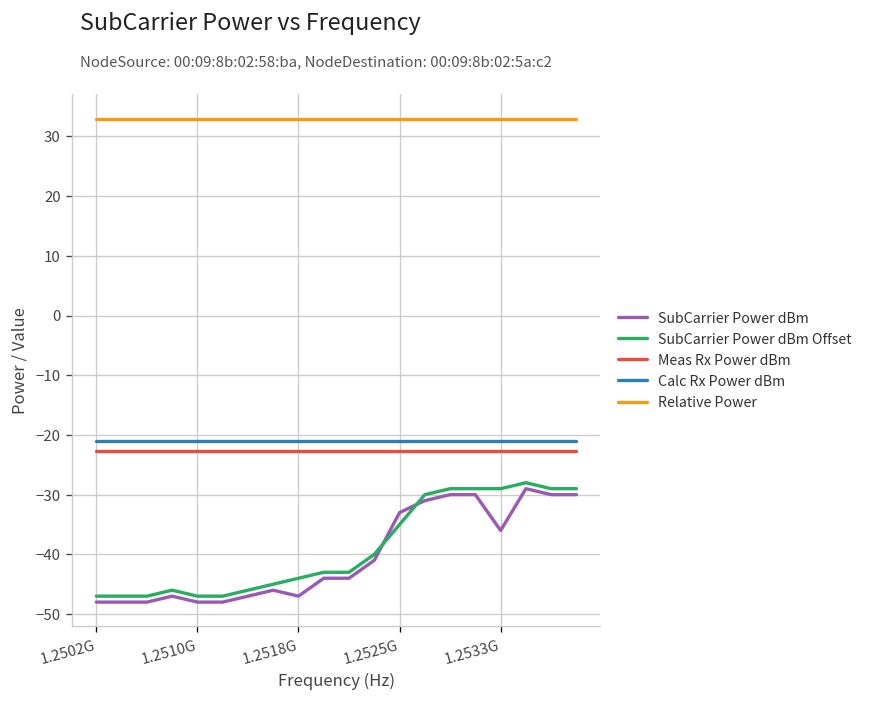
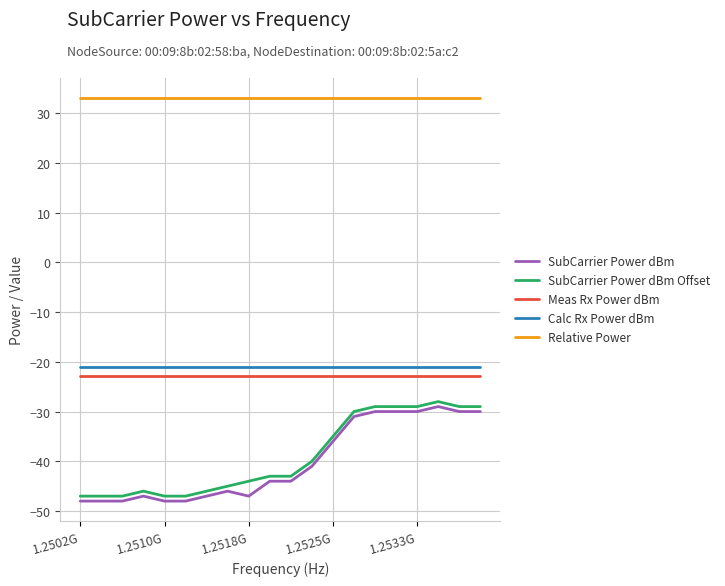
SubCarrier Power dBm, 1.2525G: -33 -> -36
SubCarrier Power dBm, 1.2533G: -36 -> -30
